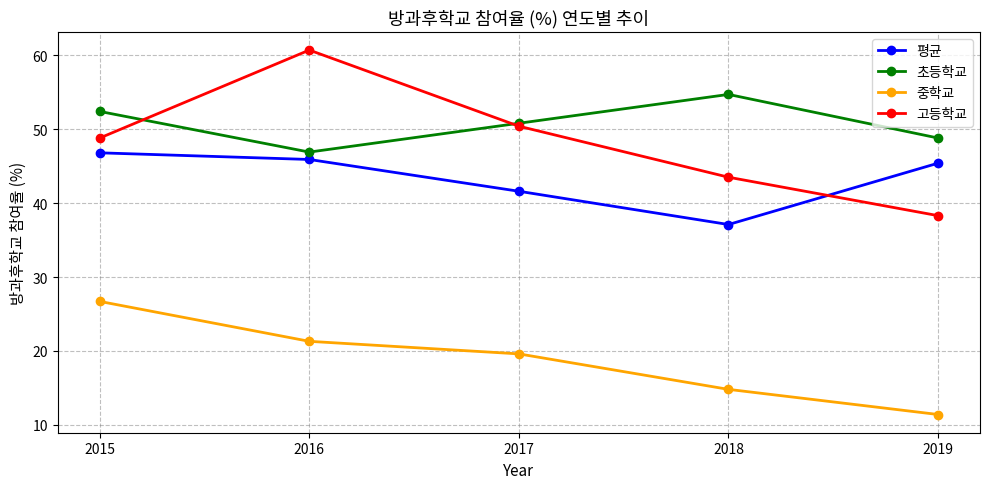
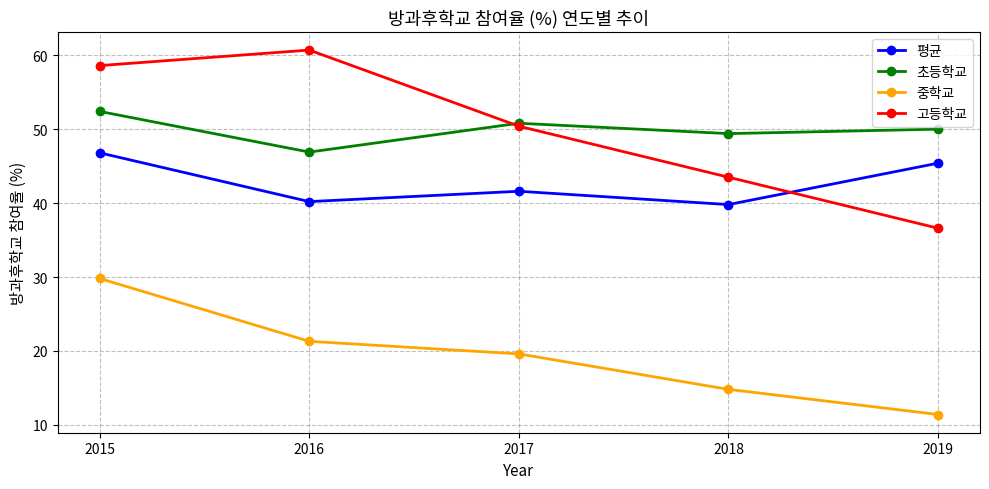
중학교, 2015: 27 -> 30
고등학교, 2015: 49 -> 59
평균, 2016: 46 -> 40
평균, 2018: 37 -> 40
초등학교, 2018: 55 -> 49
초등학교, 2019: 49 -> 50
고등학교, 2019: 38 -> 37
